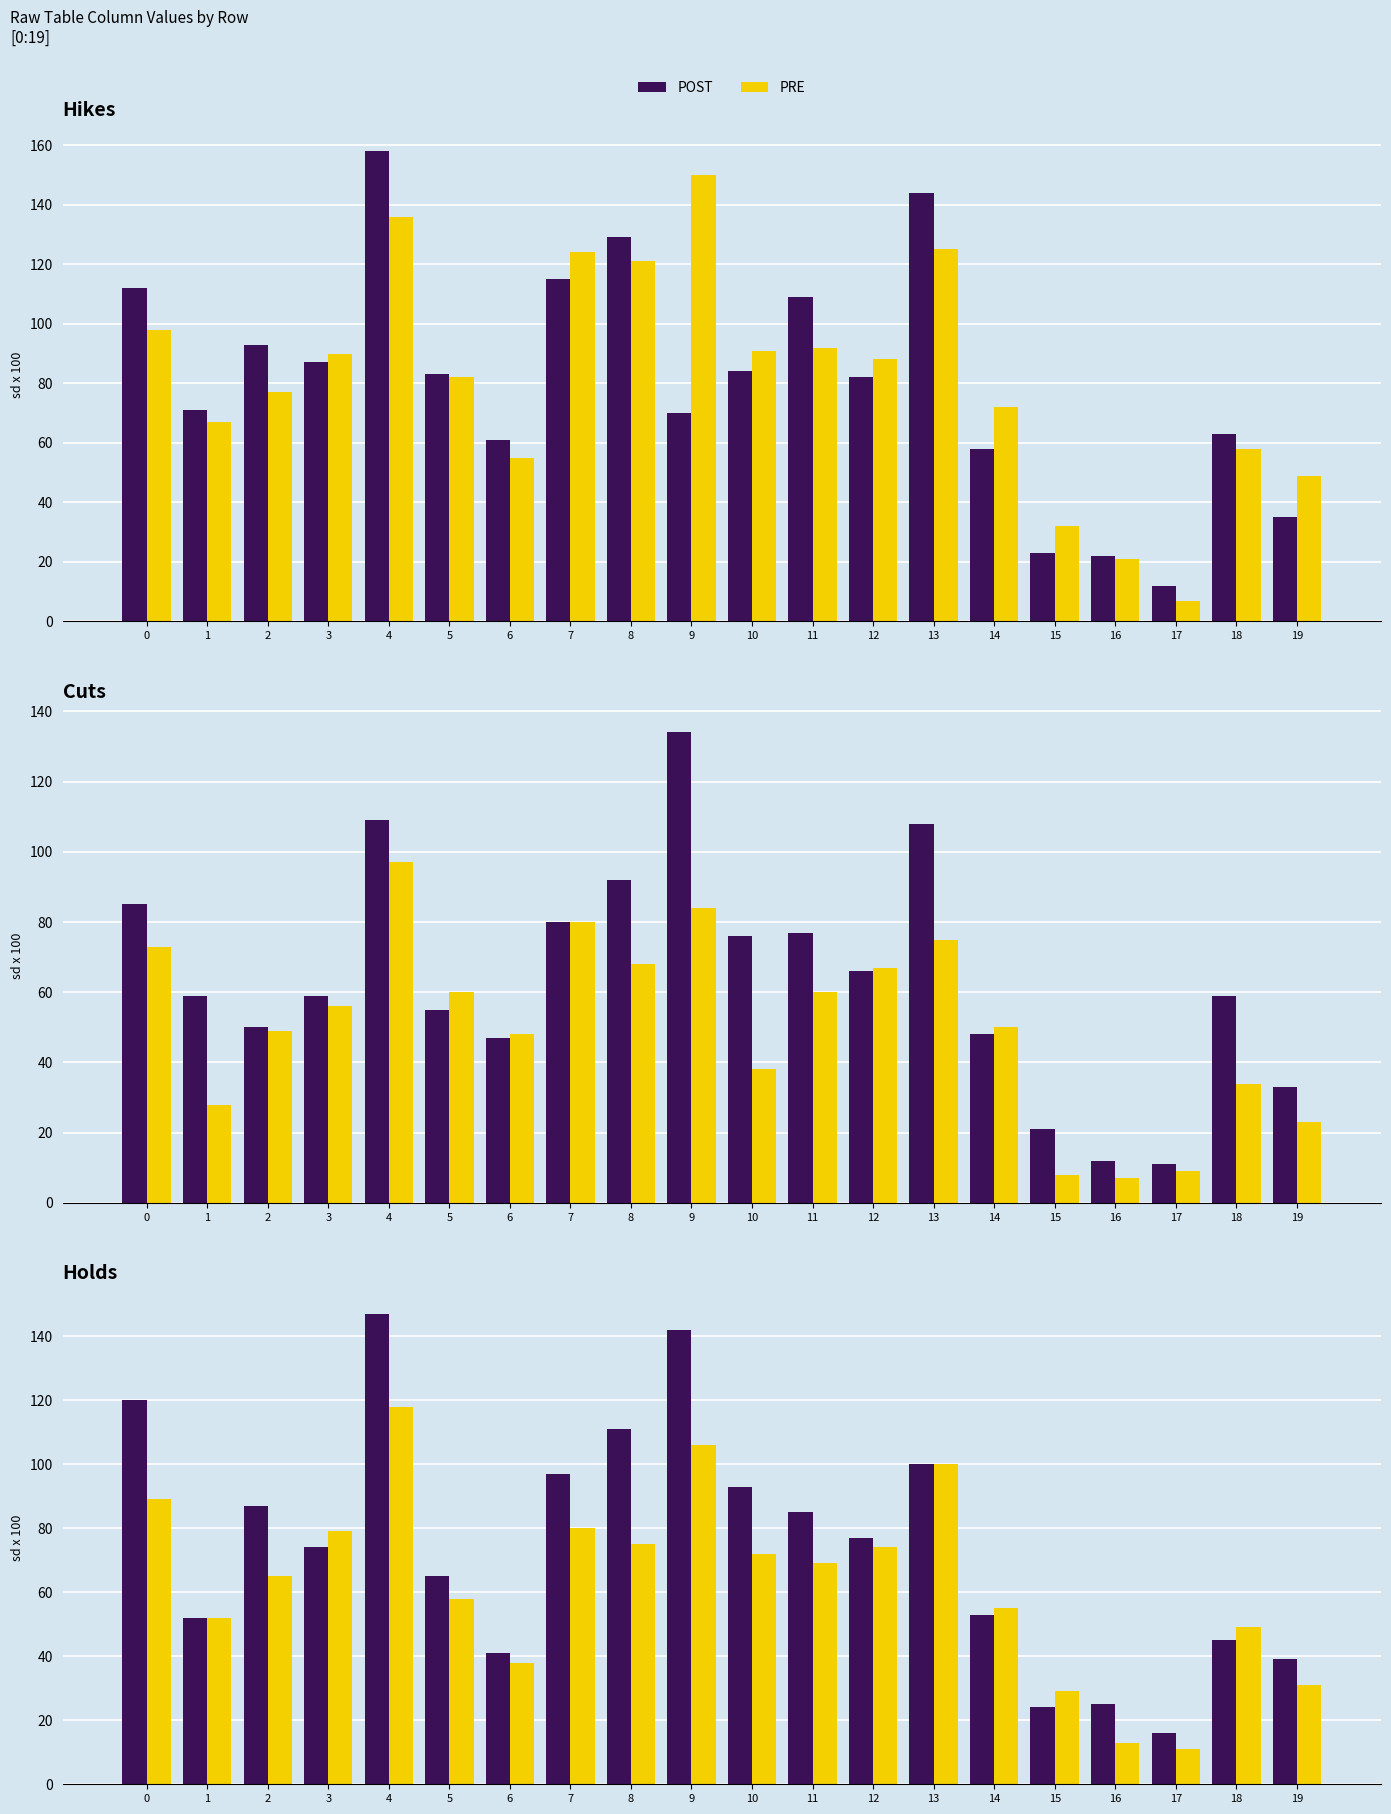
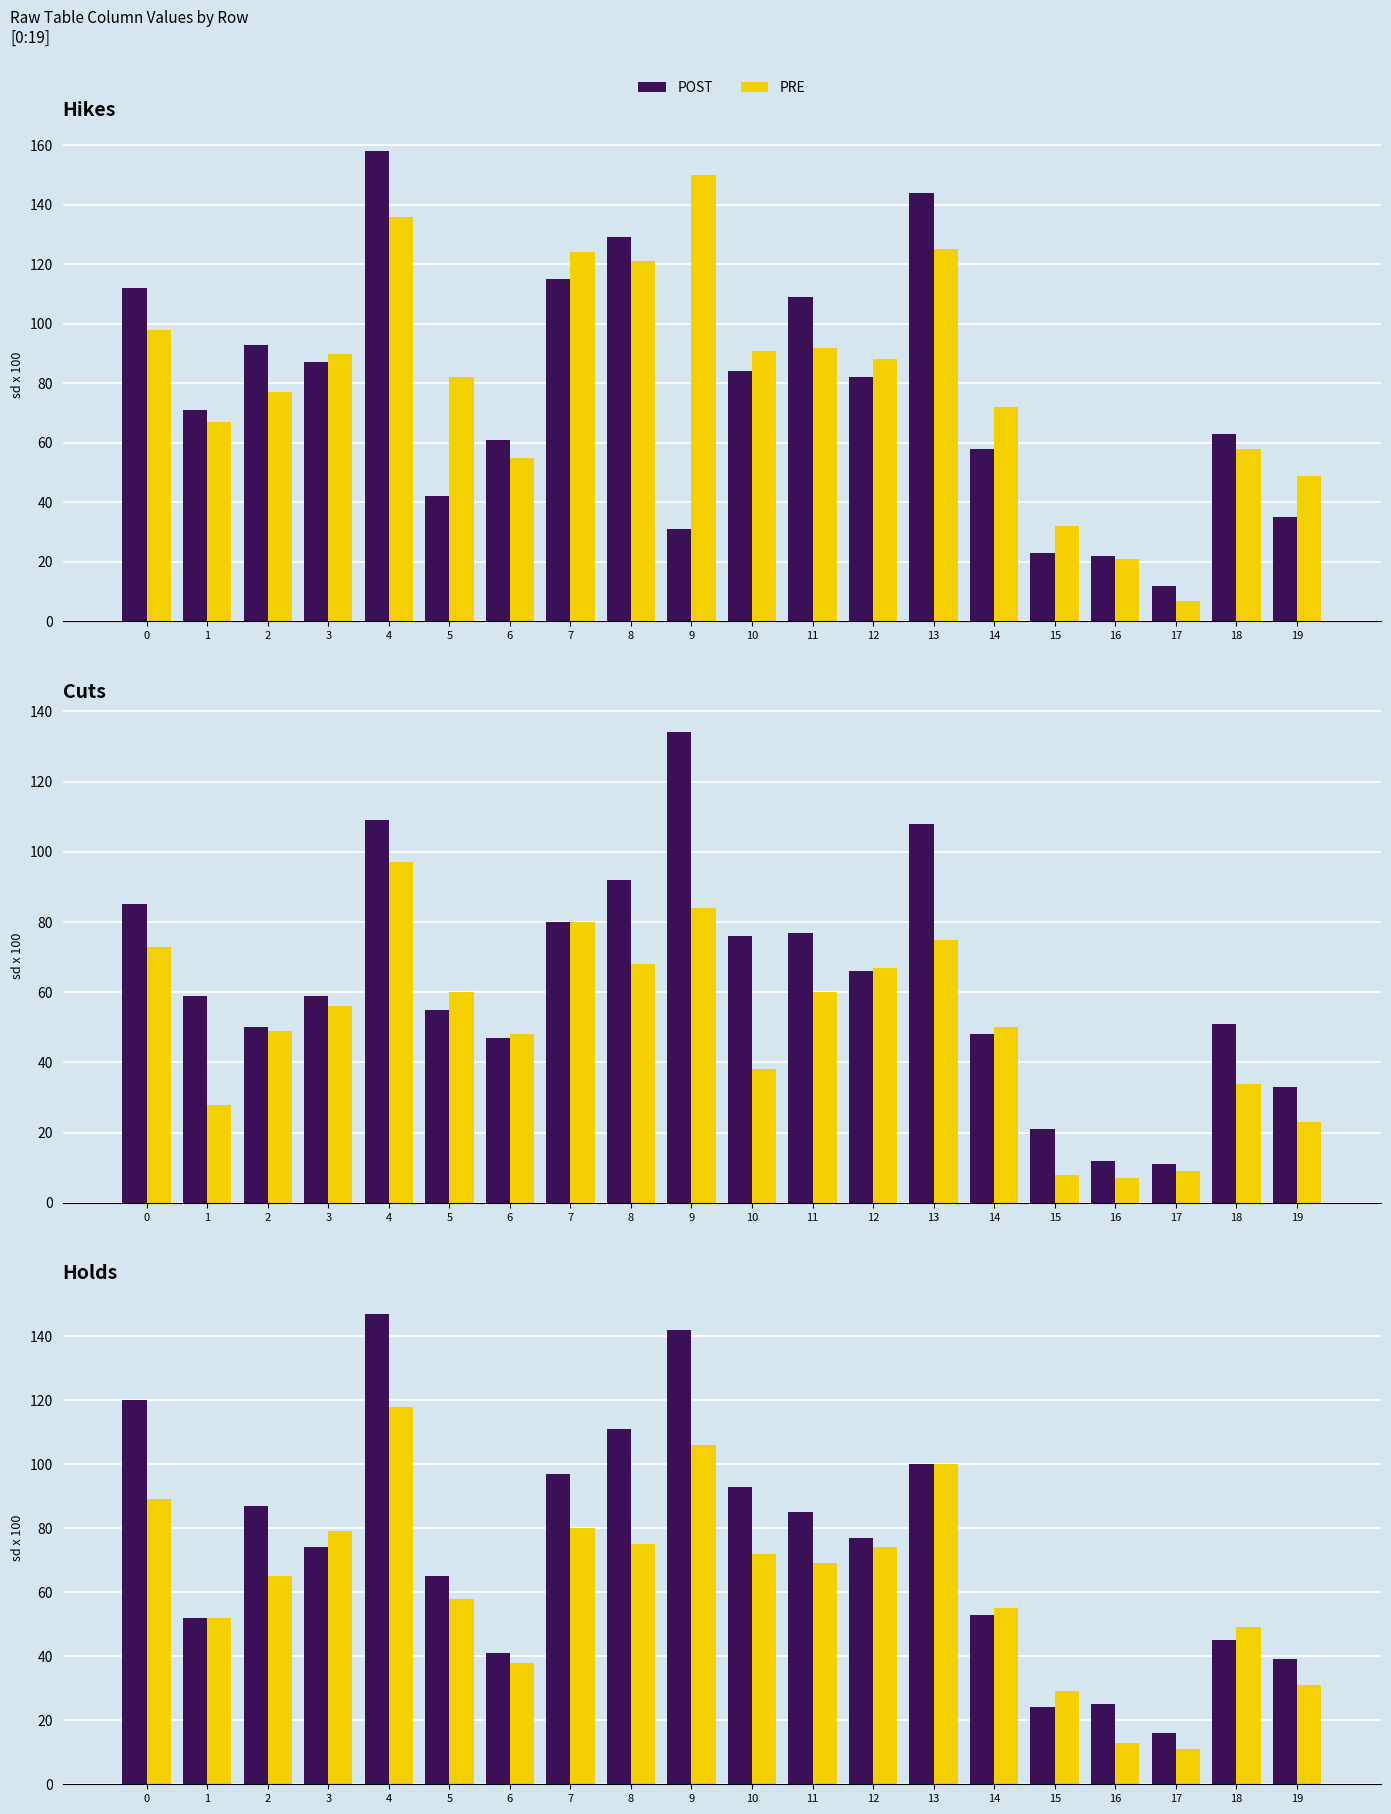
Hikes, POST, 5: 83 -> 42
Hikes, POST, 9: 70 -> 31
Cuts, POST, 18: 59 -> 51
